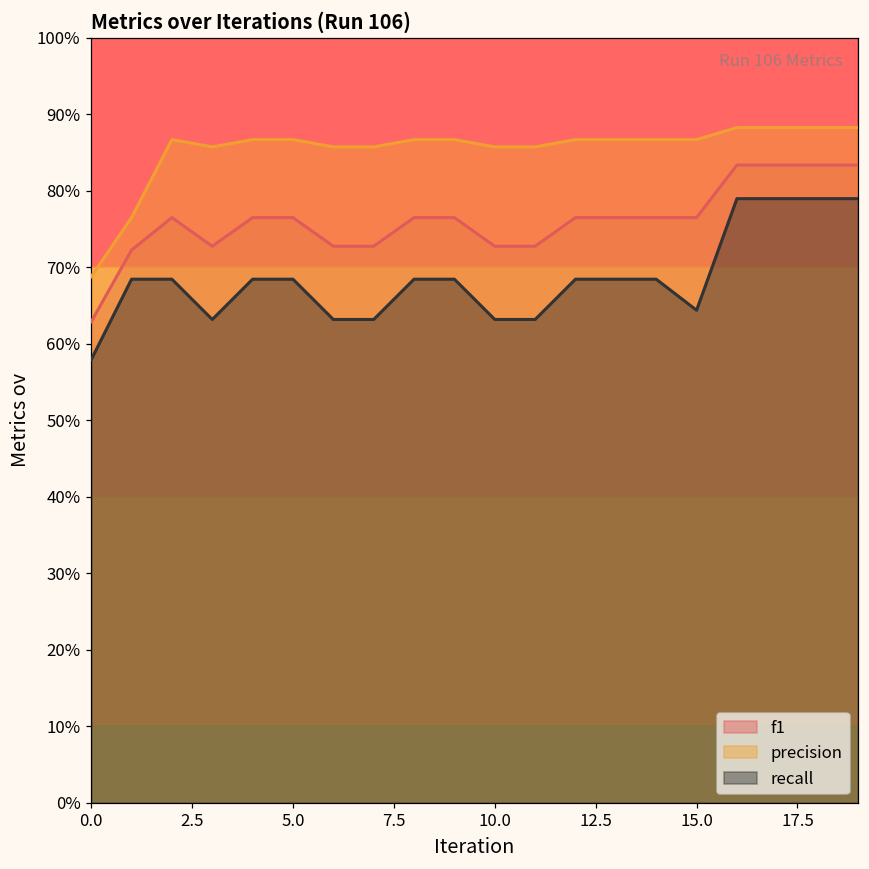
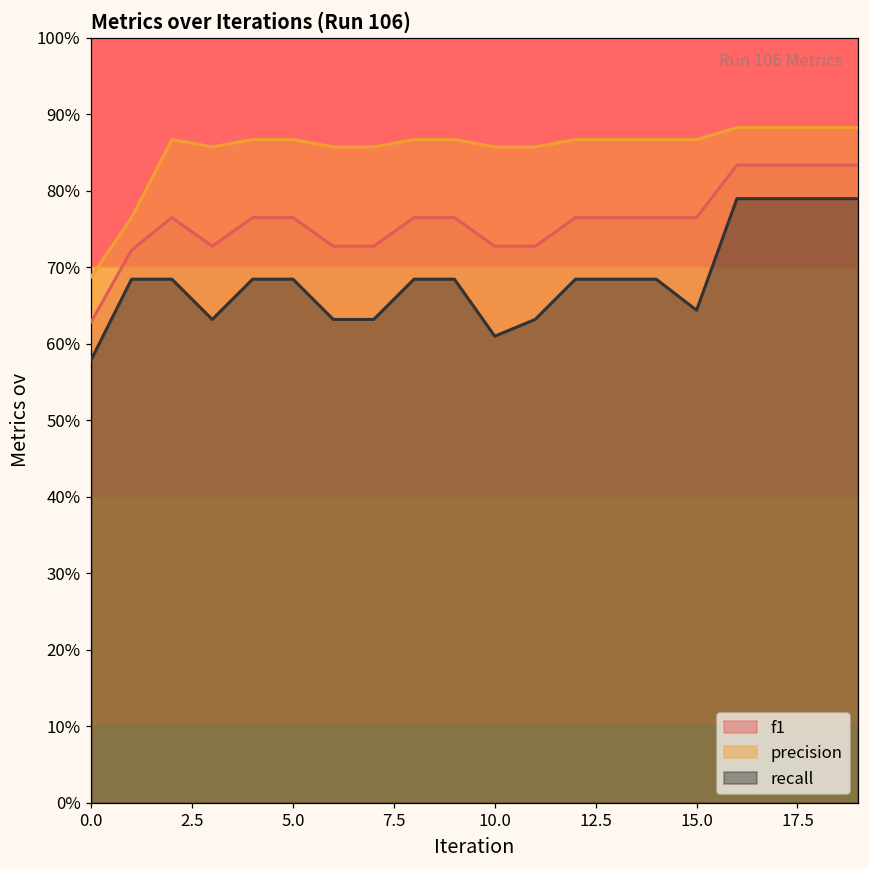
recall, 10.0: 63% -> 61%
